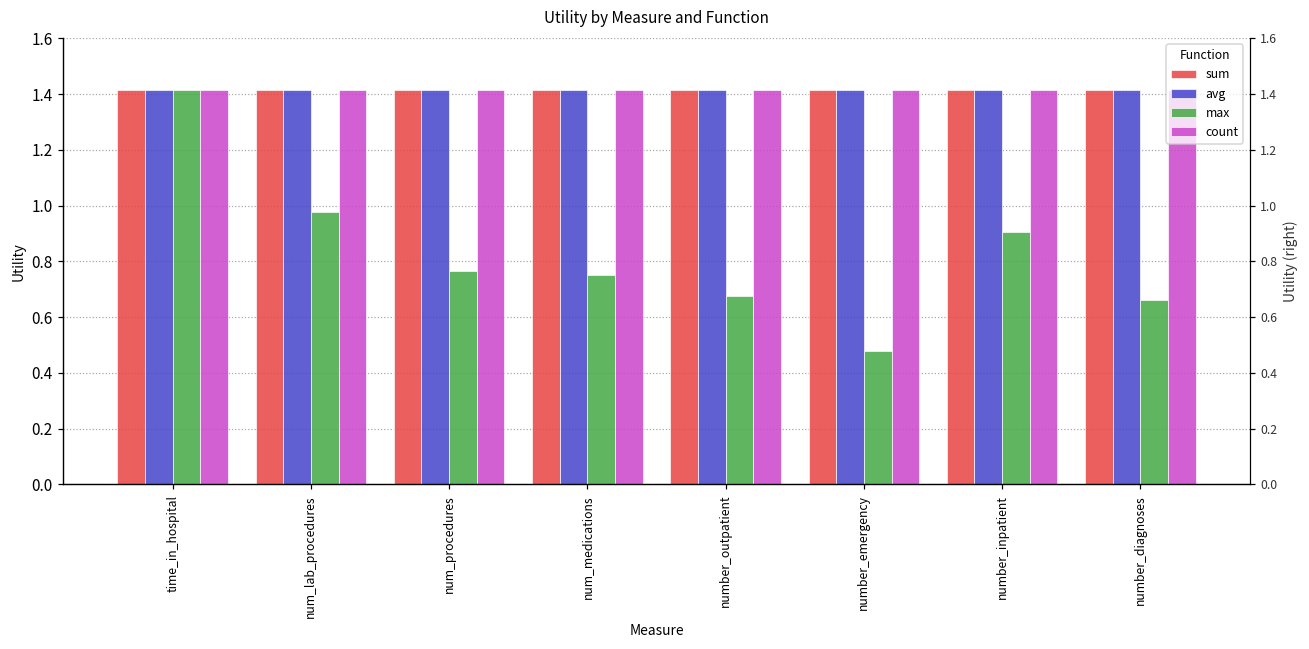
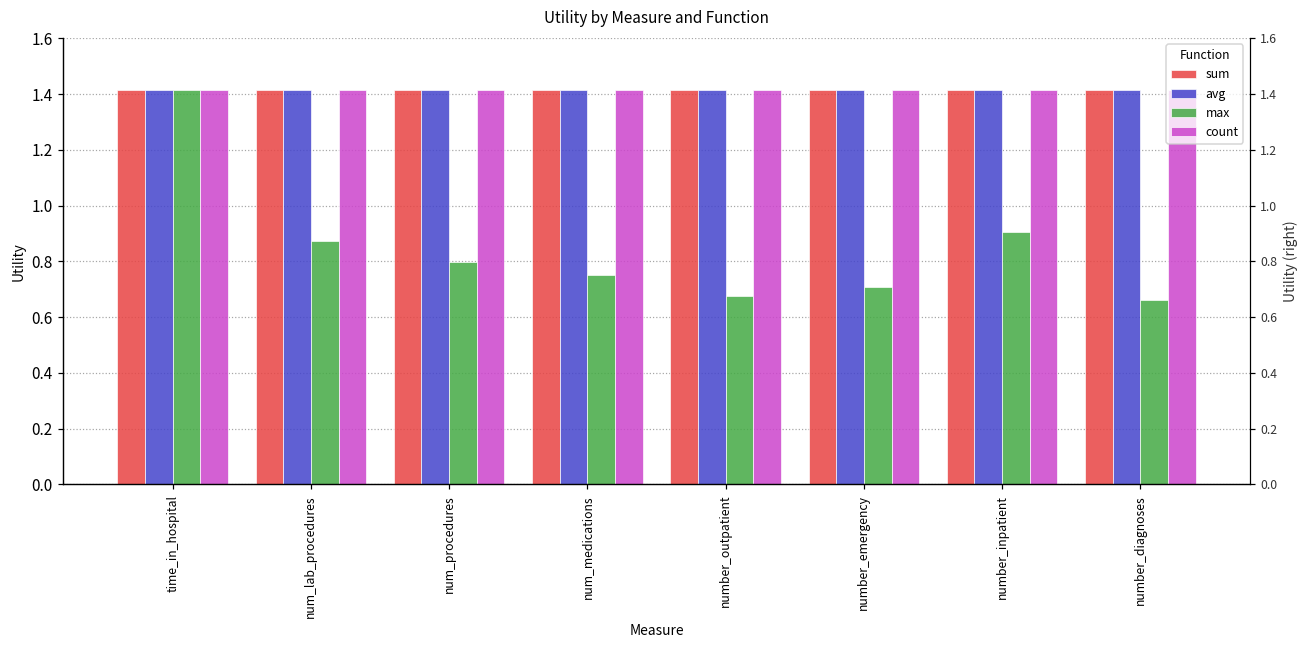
max, num_lab_procedures: 0.98 -> 0.87
max, num_procedures: 0.77 -> 0.80
max, number_emergency: 0.48 -> 0.71
